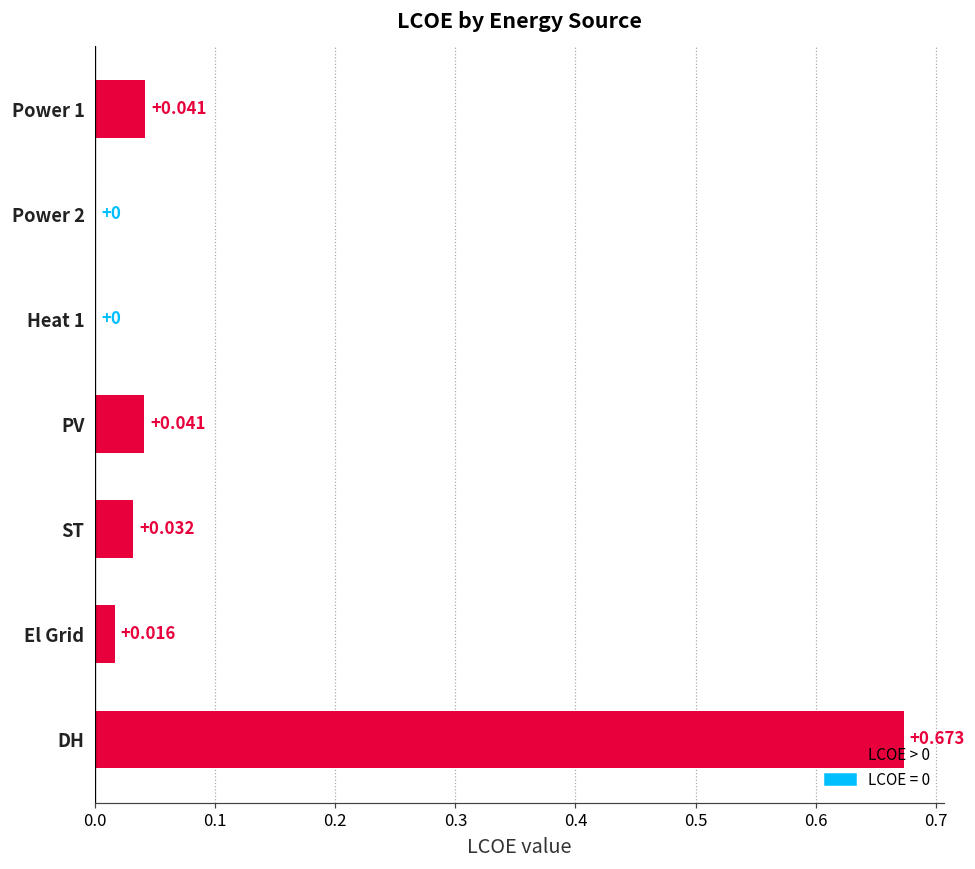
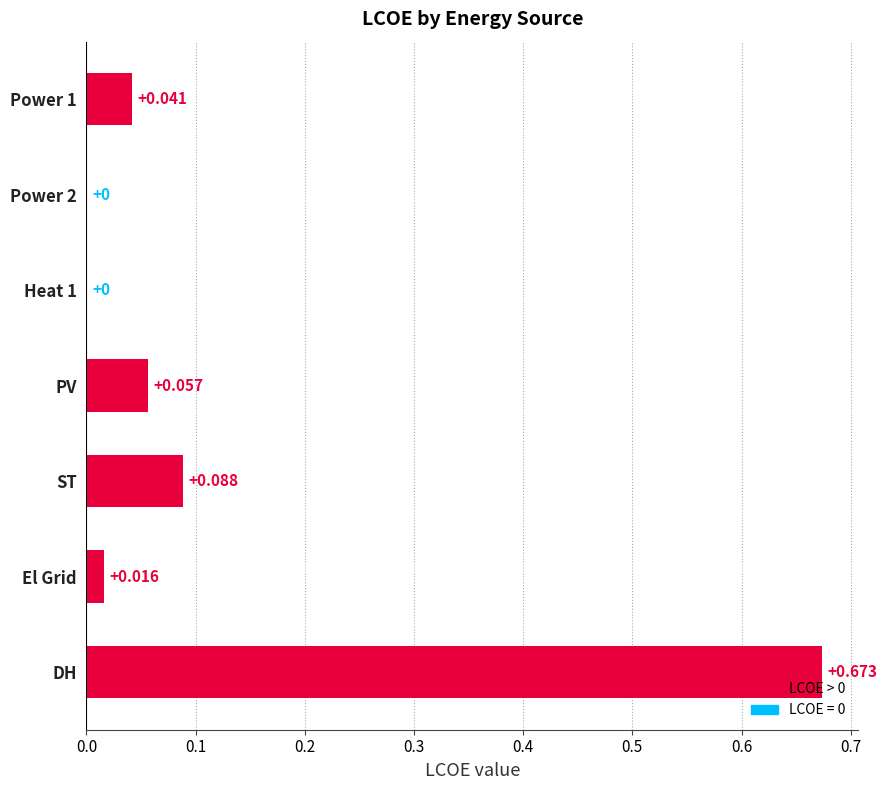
PV: +0.041 -> +0.057
ST: +0.032 -> +0.088
